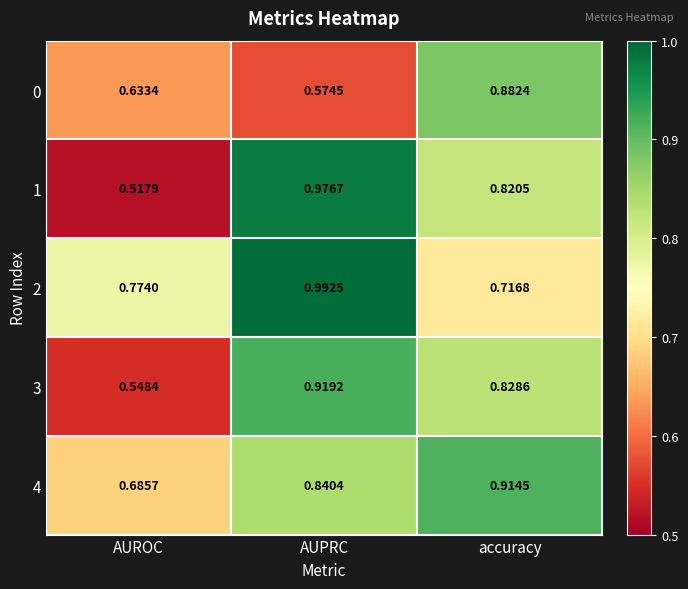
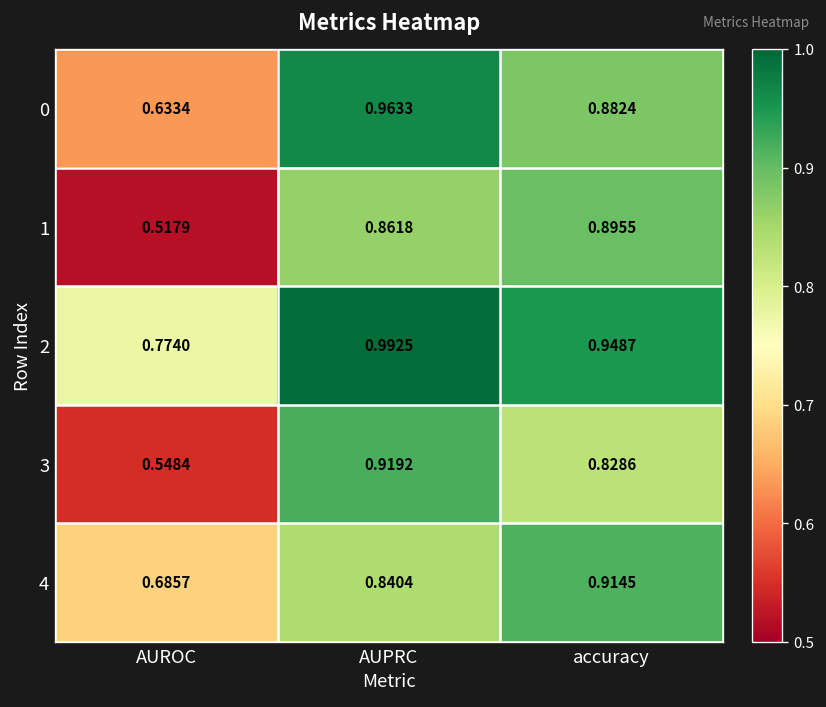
0, AUPRC: 0.5745 -> 0.9633
1, AUPRC: 0.9767 -> 0.8618
1, accuracy: 0.8205 -> 0.8955
2, accuracy: 0.7168 -> 0.9487
